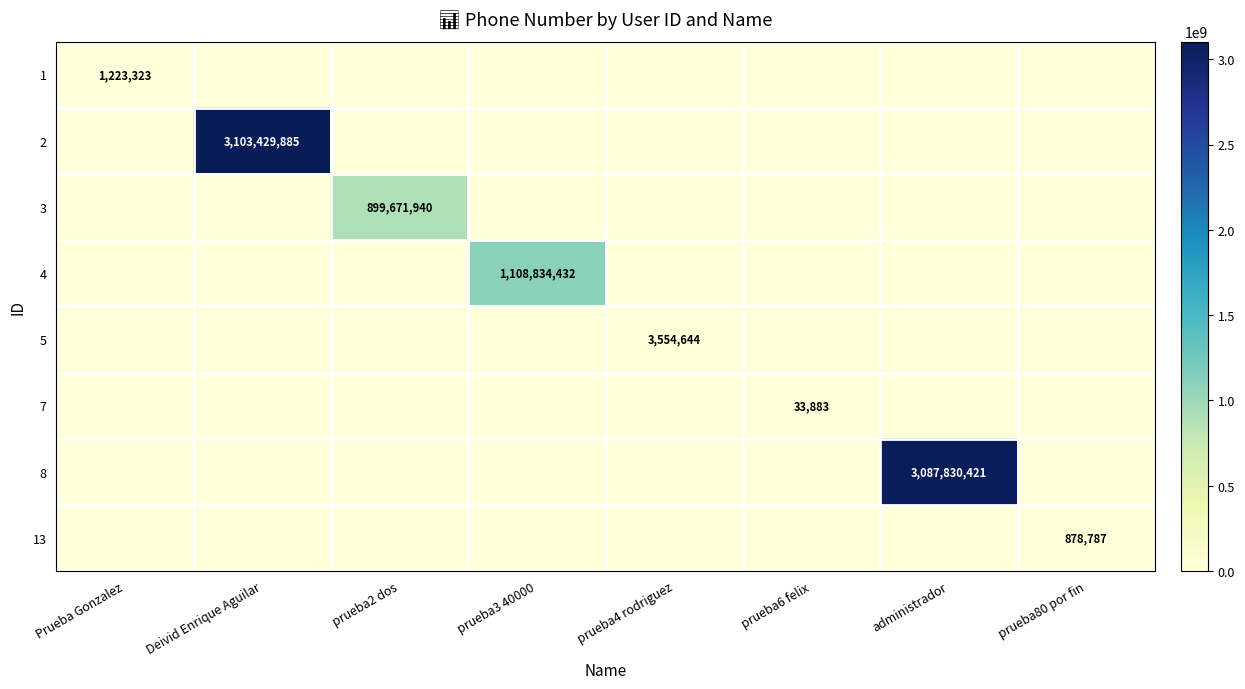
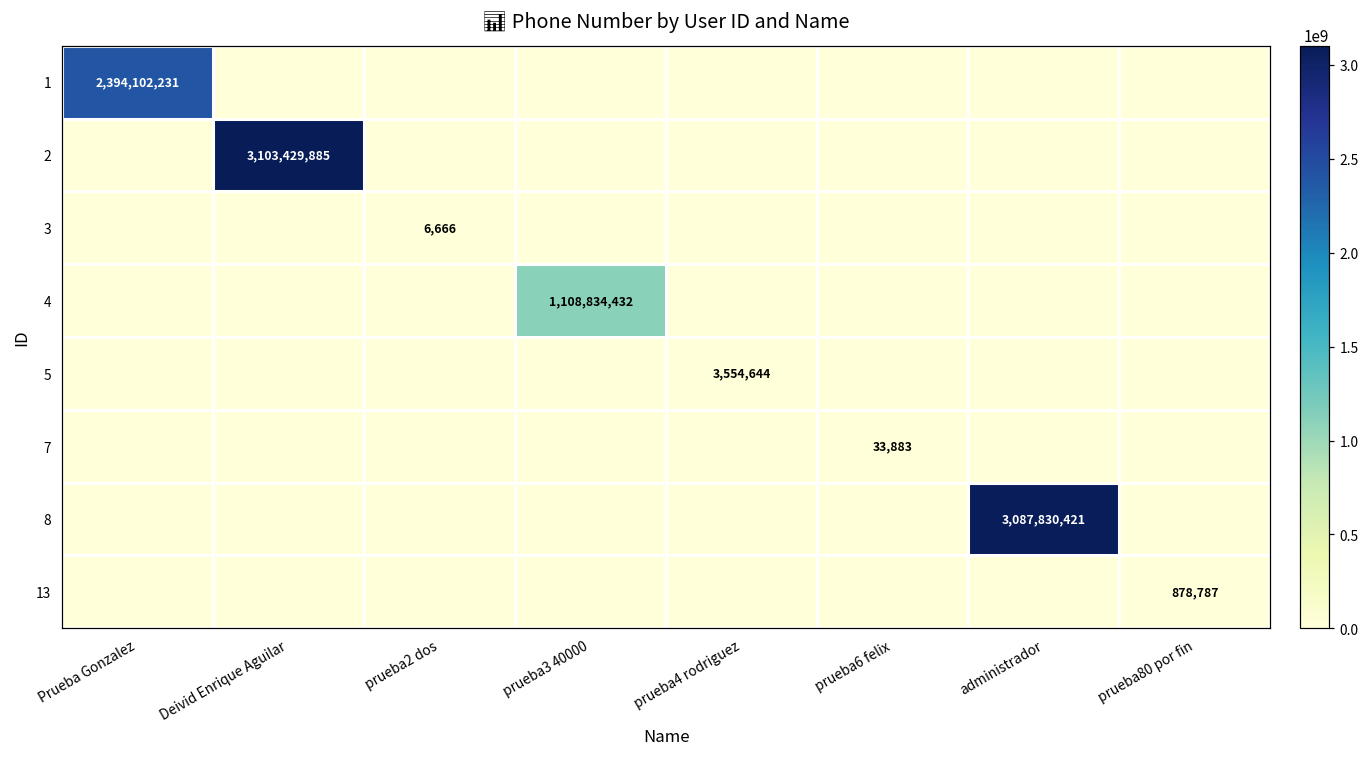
1, Prueba Gonzalez: 1,223,323 -> 2,394,102,231
3, prueba2 dos: 899,671,940 -> 6,666
